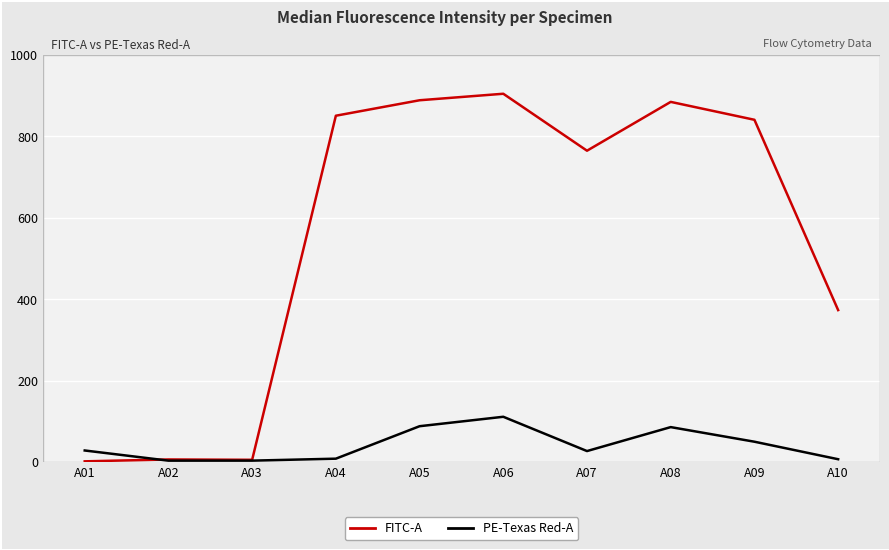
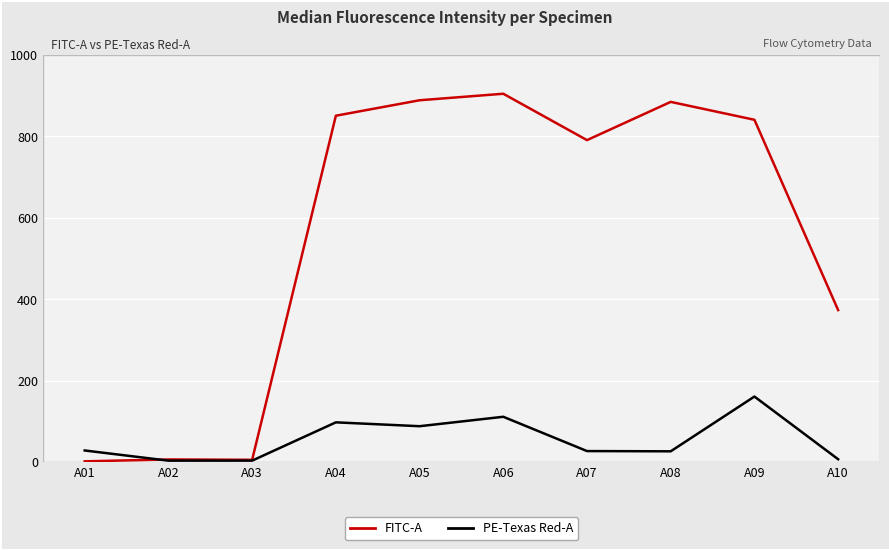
PE-Texas Red-A, A04: 10 -> 100
FITC-A, A07: 770 -> 790
PE-Texas Red-A, A08: 90 -> 30
PE-Texas Red-A, A09: 50 -> 160
